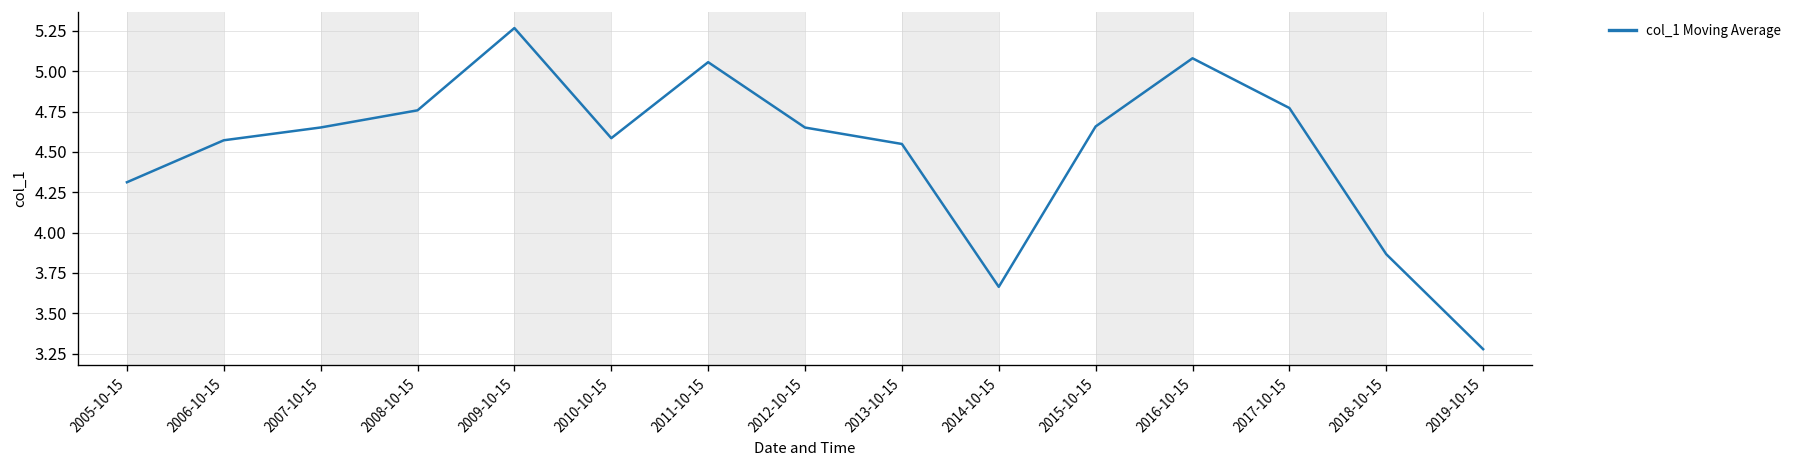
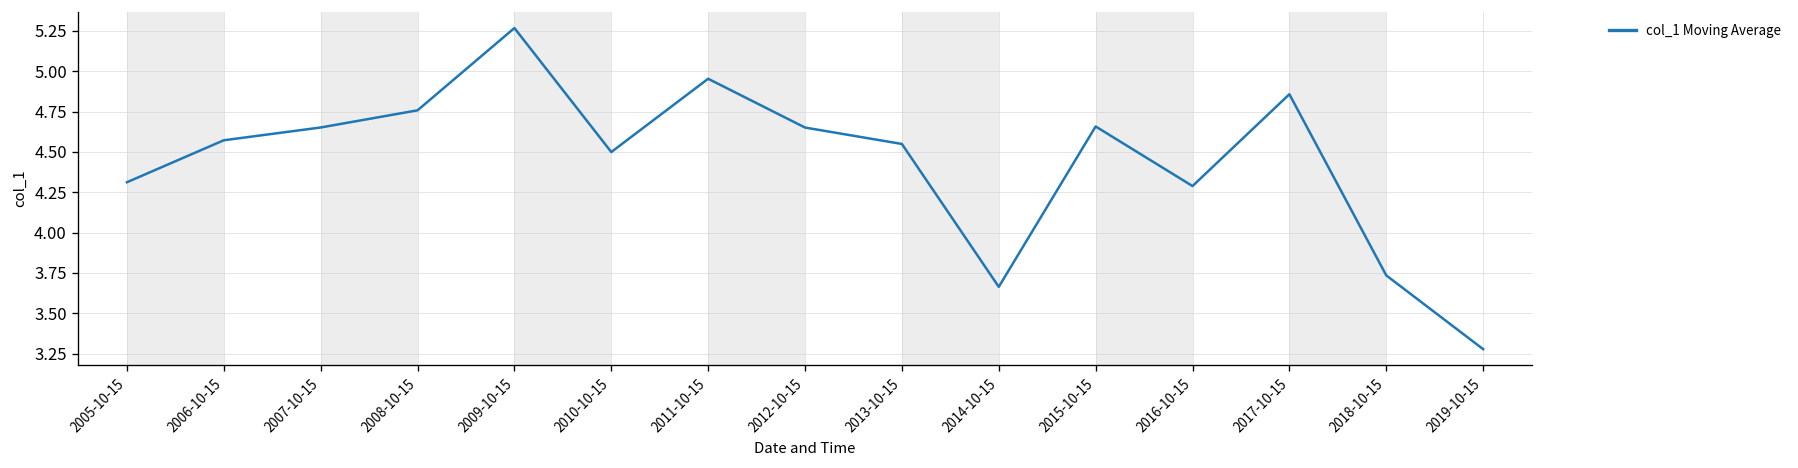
2010-10-15: 4.59 -> 4.50
2011-10-15: 5.06 -> 4.95
2016-10-15: 5.08 -> 4.29
2017-10-15: 4.77 -> 4.86
2018-10-15: 3.87 -> 3.74
